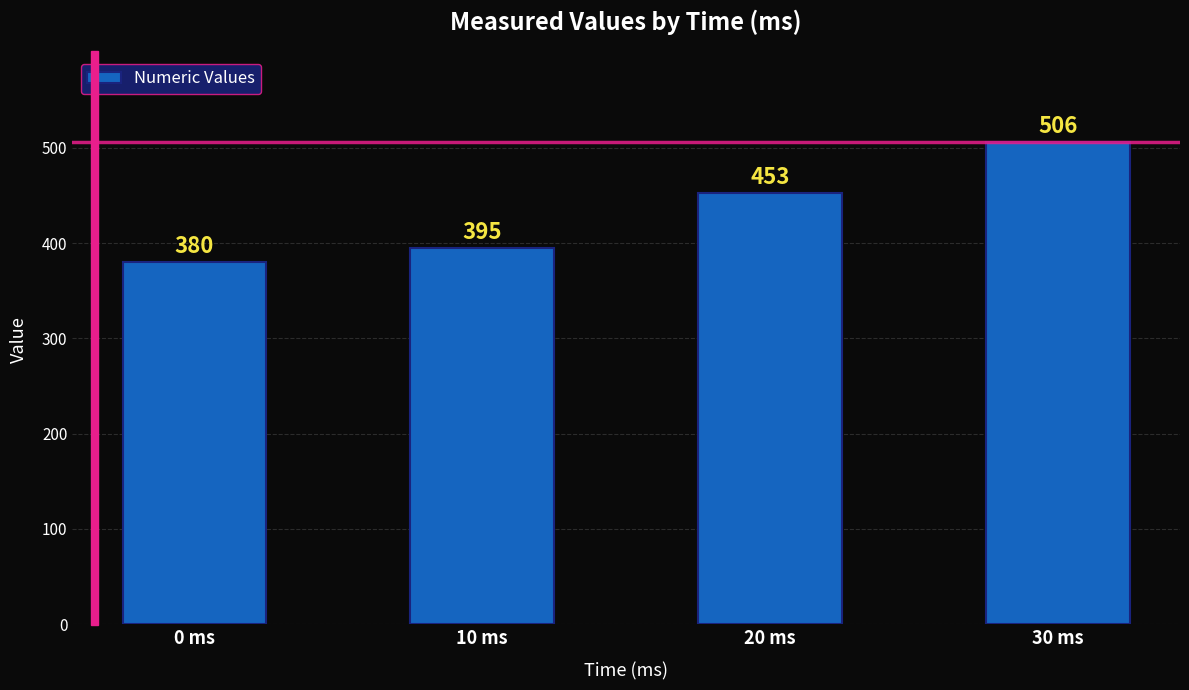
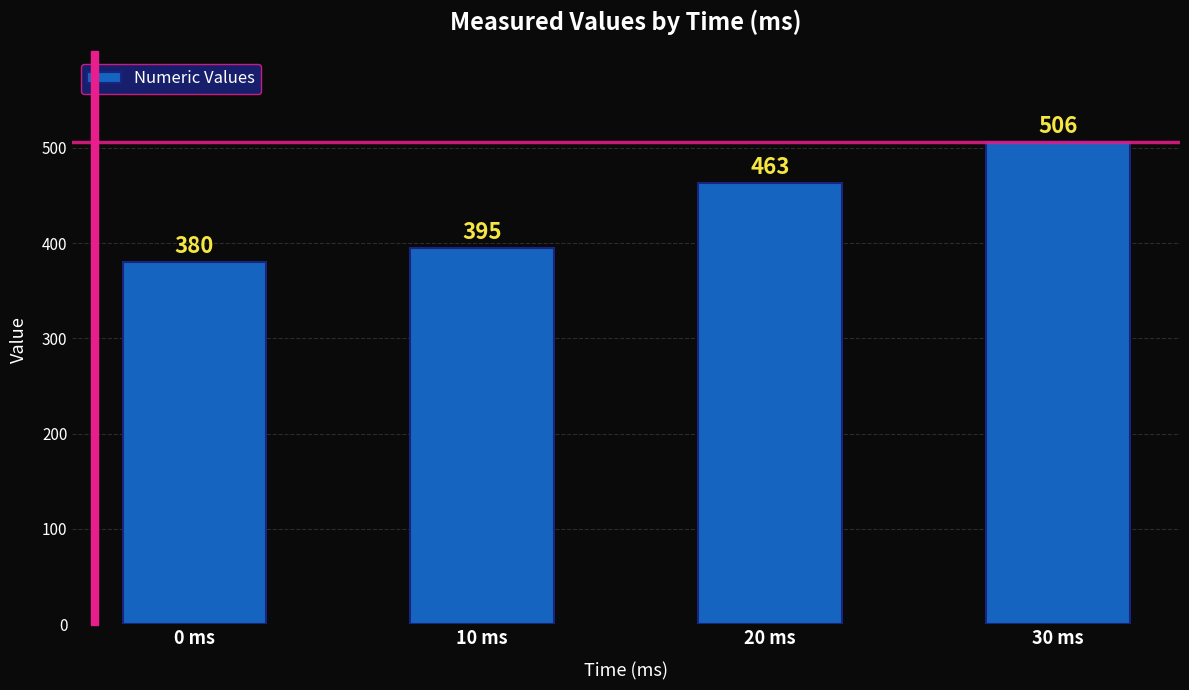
20 ms: 453 -> 463
